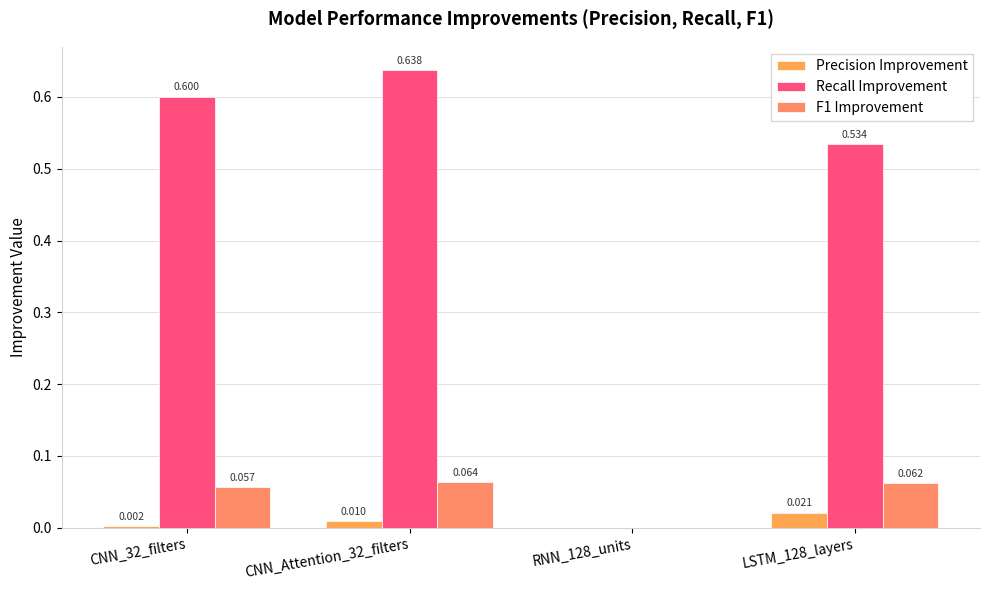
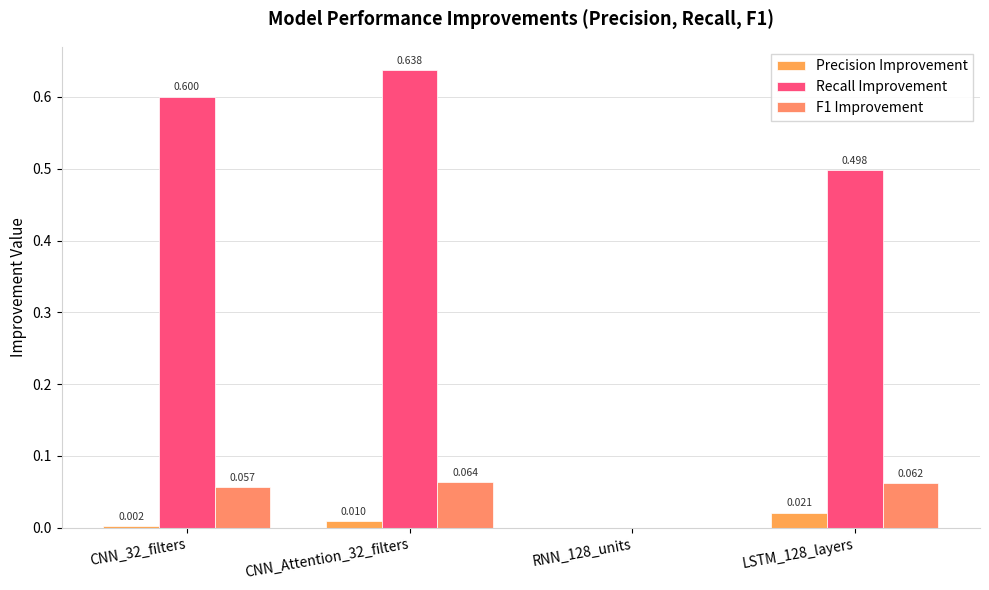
Recall Improvement, LSTM_128_layers: 0.534 -> 0.498
